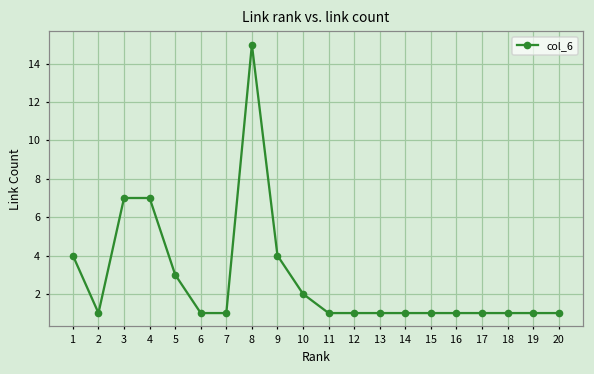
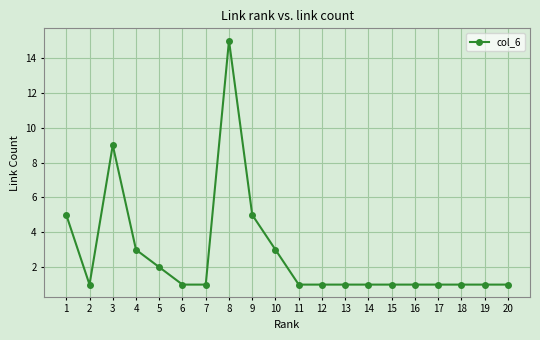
1: 4 -> 5
3: 7 -> 9
4: 7 -> 3
5: 3 -> 2
9: 4 -> 5
10: 2 -> 3
